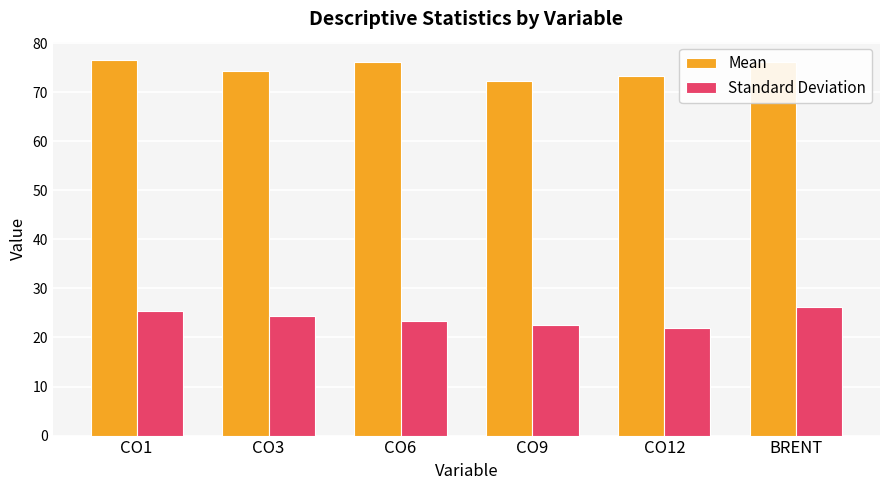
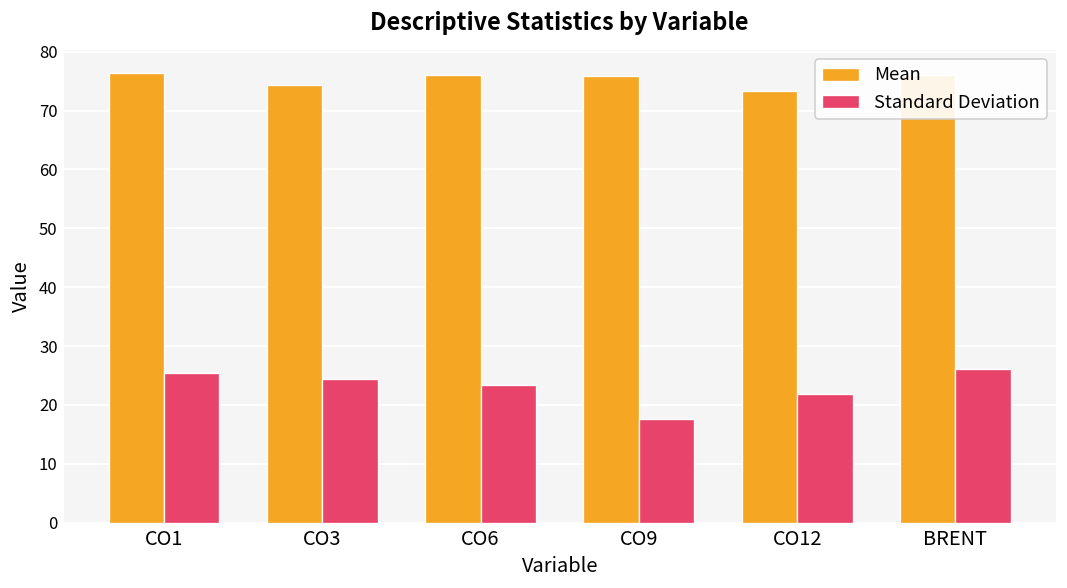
Mean, CO9: 72 -> 76
Standard Deviation, CO9: 23 -> 18
